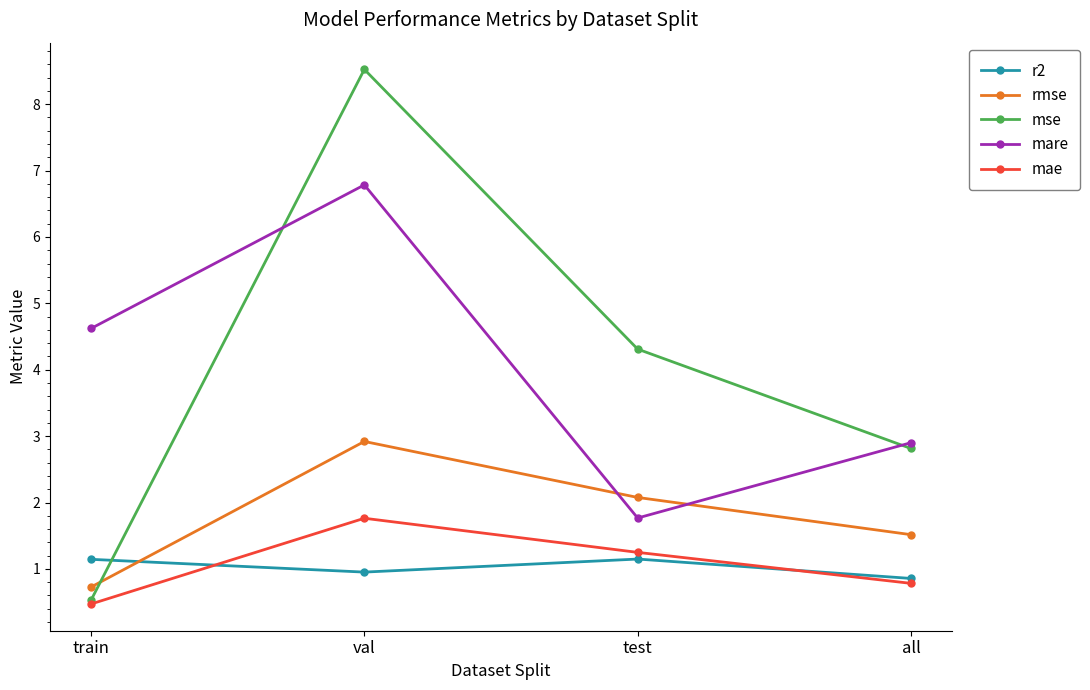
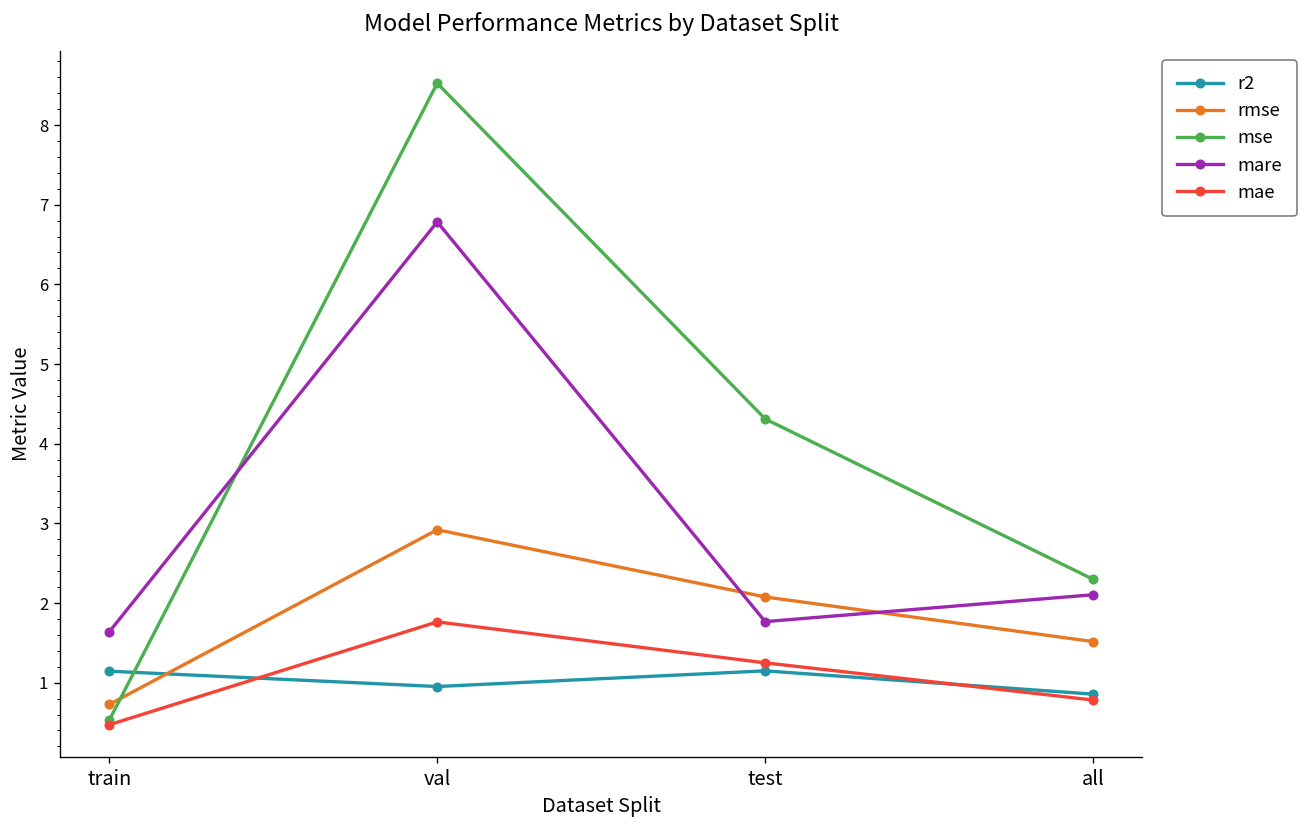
mare, train: 4.6 -> 1.6
mse, all: 2.8 -> 2.3
mare, all: 2.9 -> 2.1
